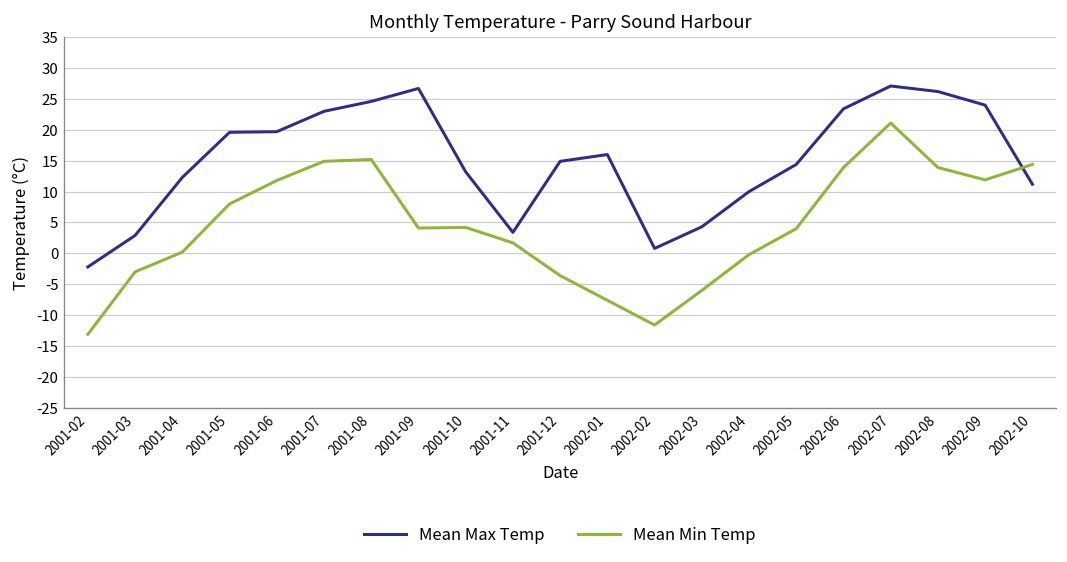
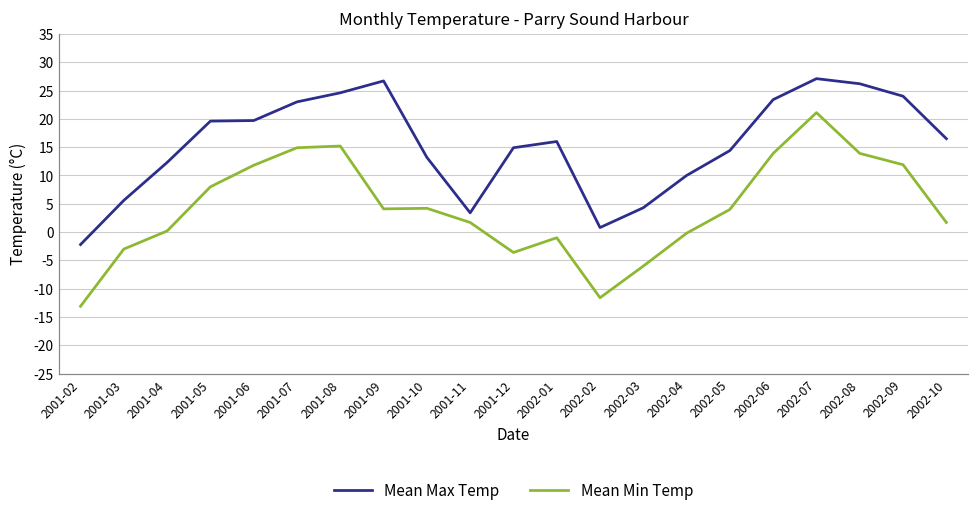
Mean Max Temp, 2001-03: 3 -> 6
Mean Min Temp, 2002-01: -8 -> -1
Mean Max Temp, 2002-10: 11 -> 17
Mean Min Temp, 2002-10: 14 -> 2
